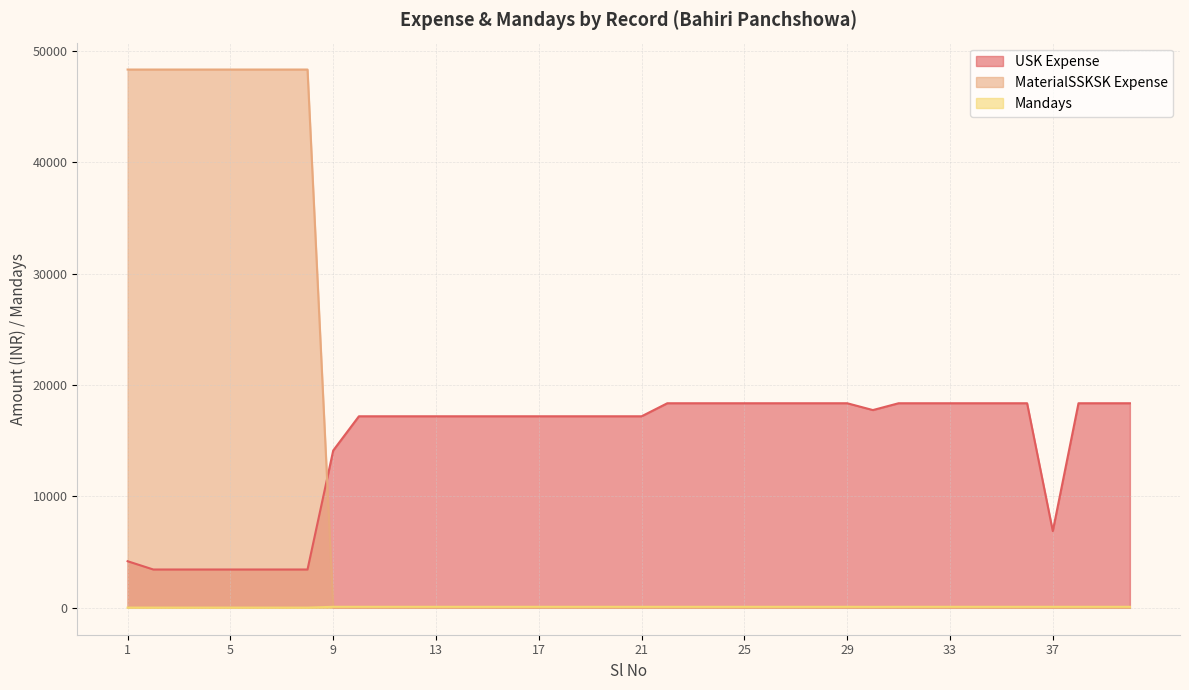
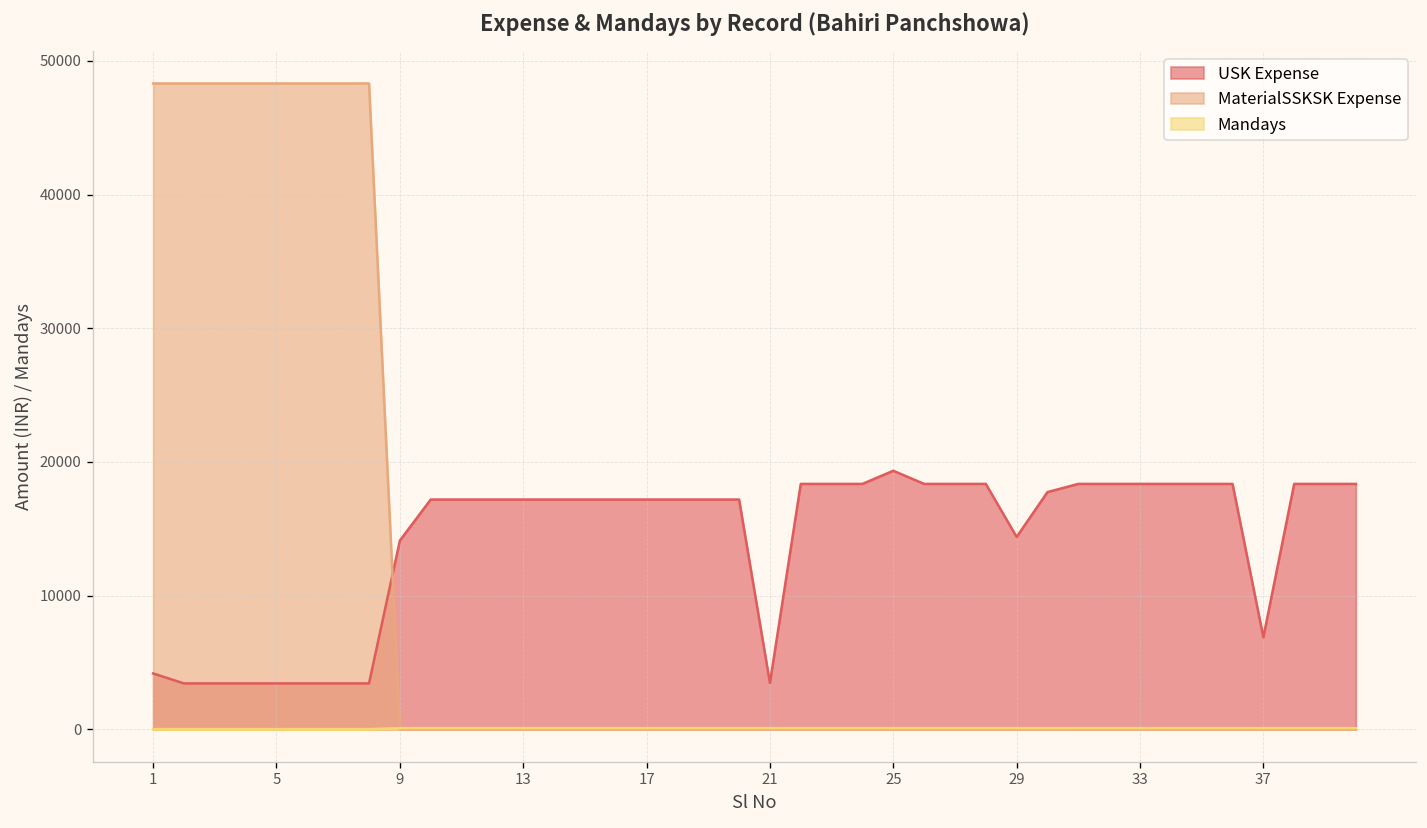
USK Expense, 21: 17200 -> 3500
USK Expense, 25: 18400 -> 19300
USK Expense, 29: 18400 -> 14400
